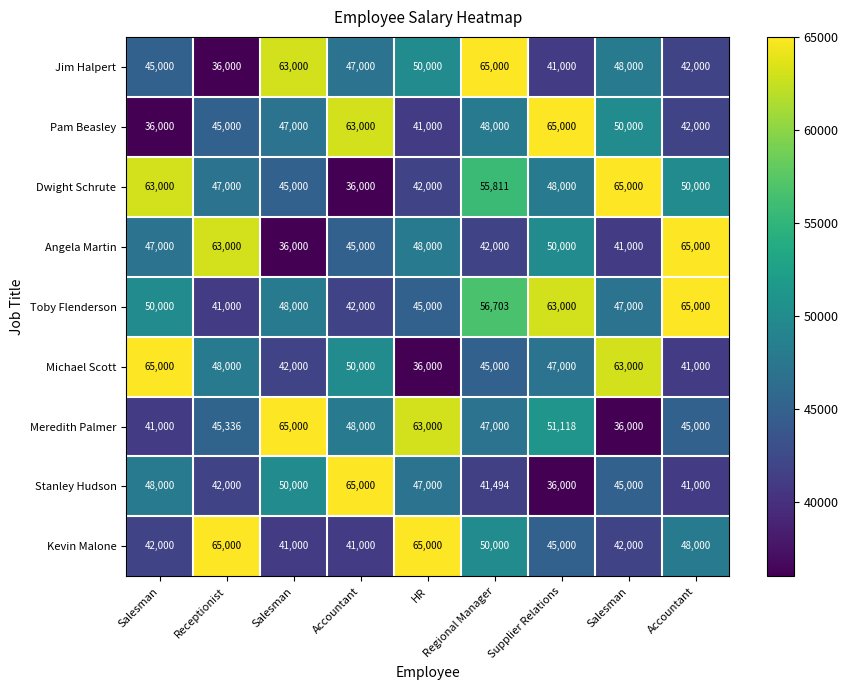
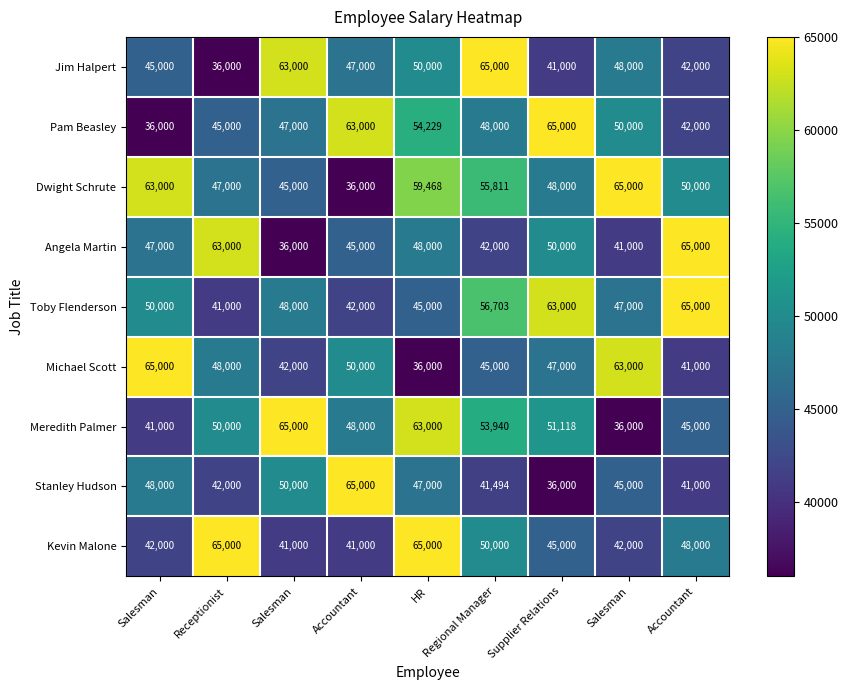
Pam Beasley, HR: 41,000 -> 54,229
Dwight Schrute, HR: 42,000 -> 59,468
Meredith Palmer, Receptionist: 45,336 -> 50,000
Meredith Palmer, Regional Manager: 47,000 -> 53,940
